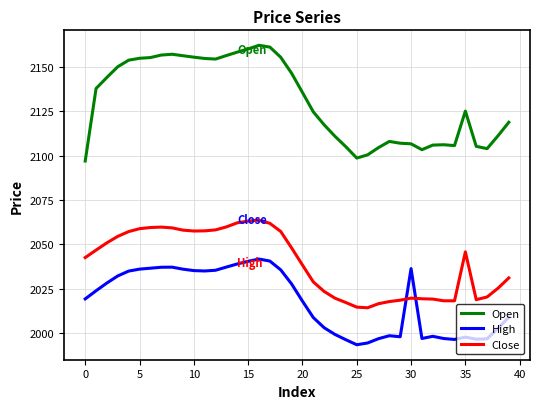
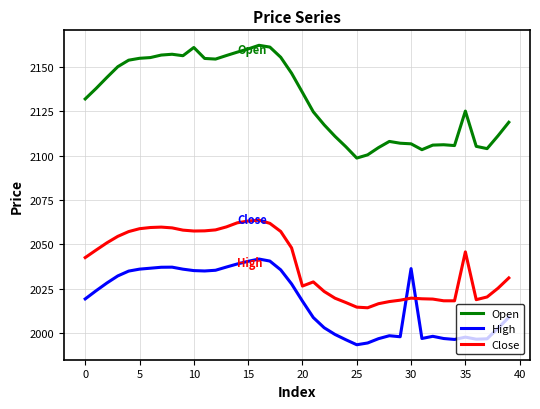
Open, 0: 2097 -> 2132
Open, 10: 2155 -> 2161
Close, 20: 2038 -> 2026
